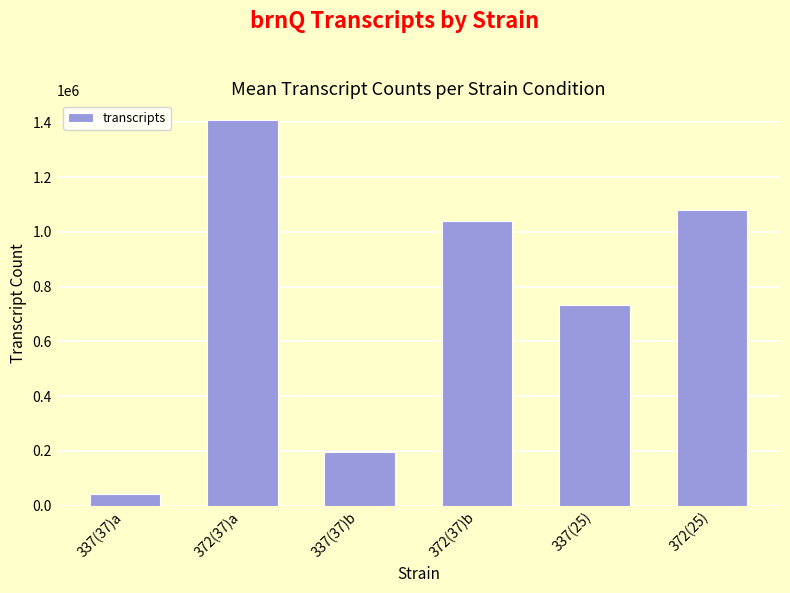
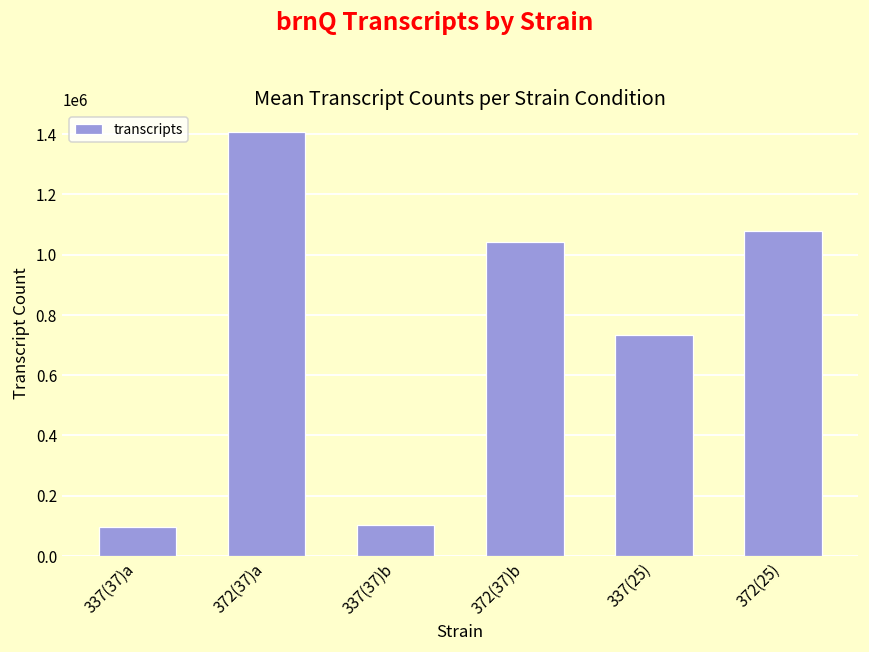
337(37)a: 40000 -> 90000
337(37)b: 200000 -> 100000
